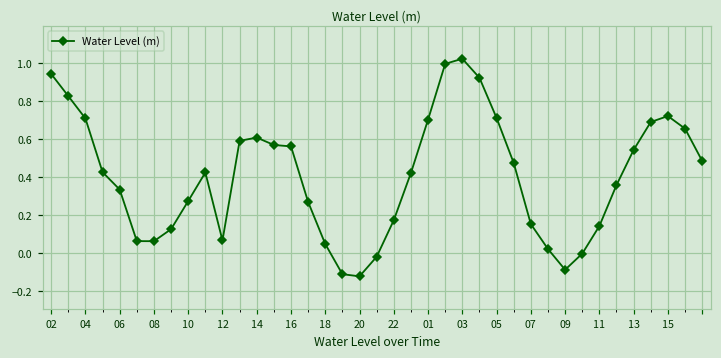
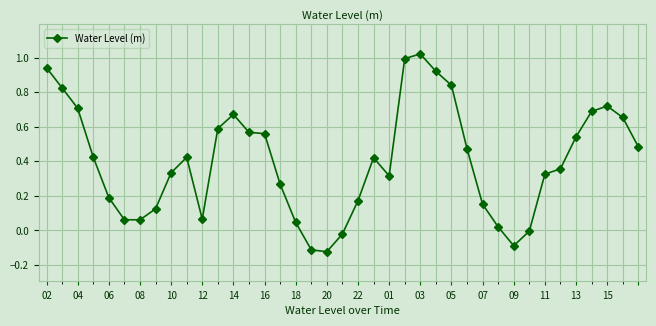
06: 0.33 -> 0.19
10: 0.27 -> 0.33
14: 0.61 -> 0.67
01: 0.70 -> 0.32
05: 0.71 -> 0.84
11: 0.14 -> 0.33
